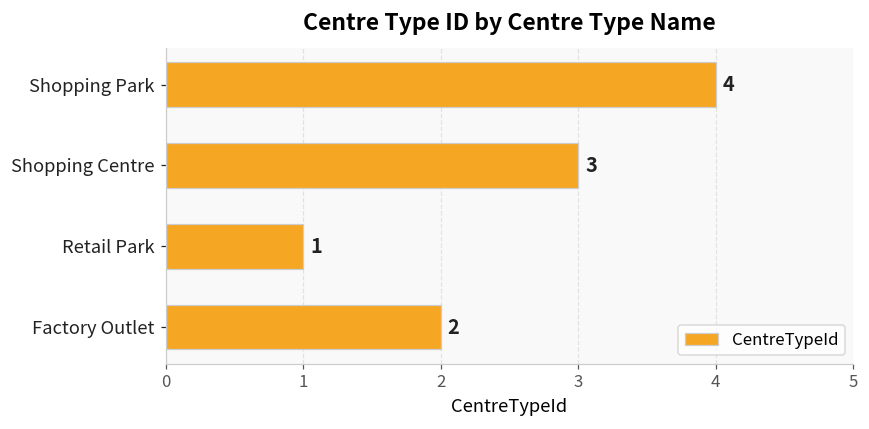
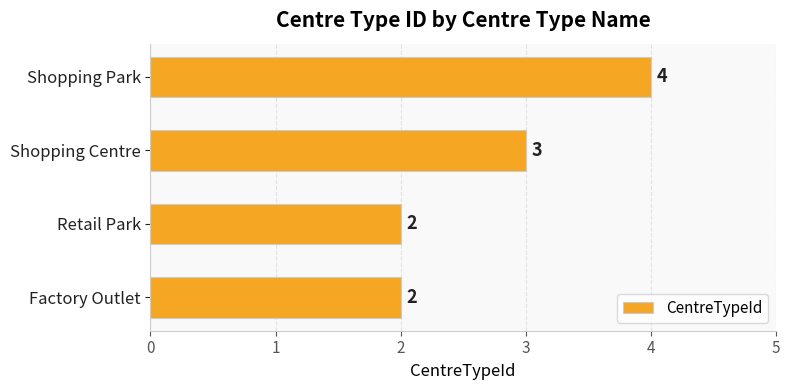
Retail Park: 1 -> 2
